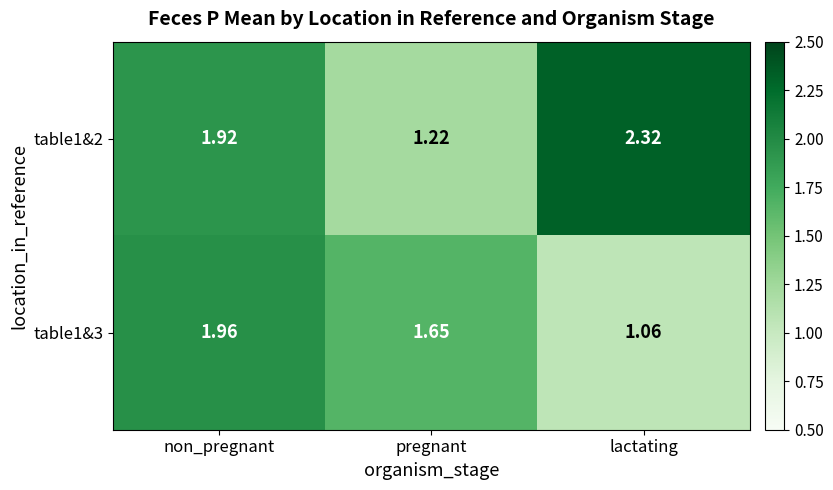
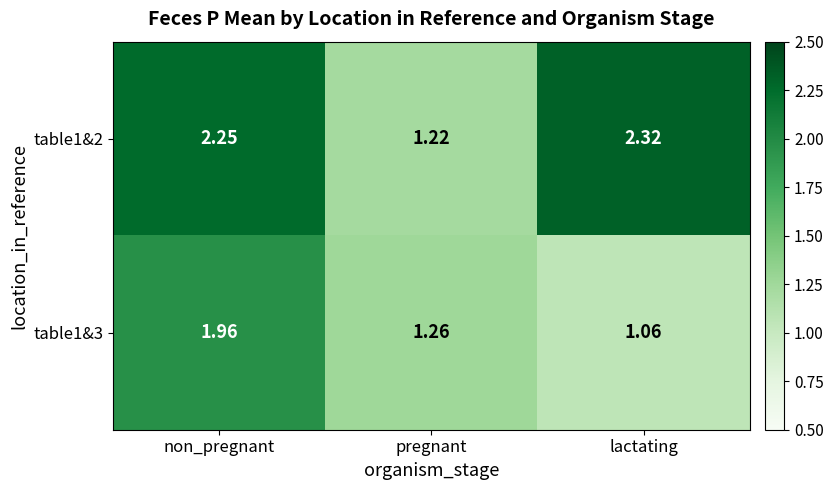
table1&2, non_pregnant: 1.92 -> 2.25
table1&3, pregnant: 1.65 -> 1.26
